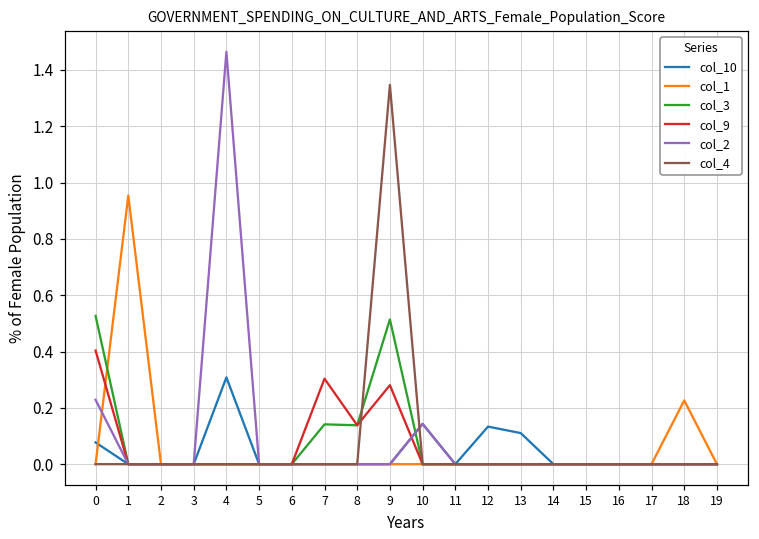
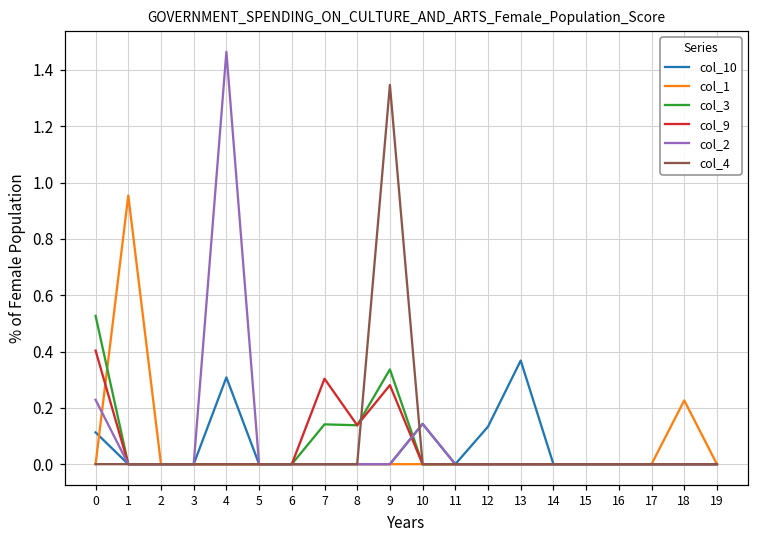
col_10, 0: 0.08 -> 0.11
col_3, 9: 0.51 -> 0.34
col_10, 13: 0.11 -> 0.37
